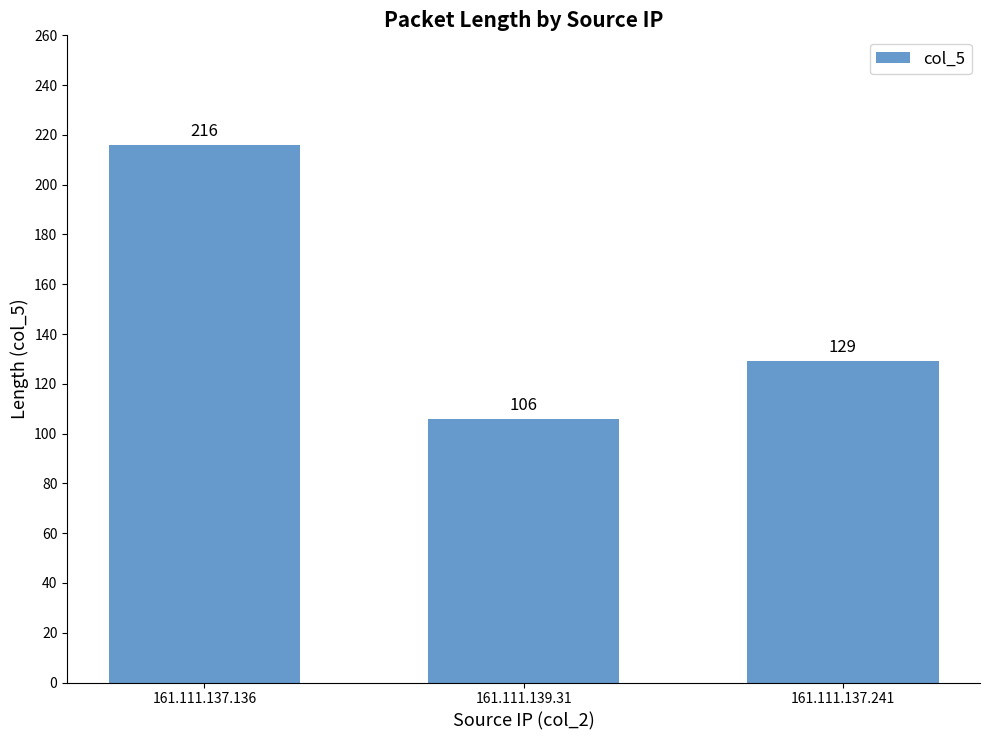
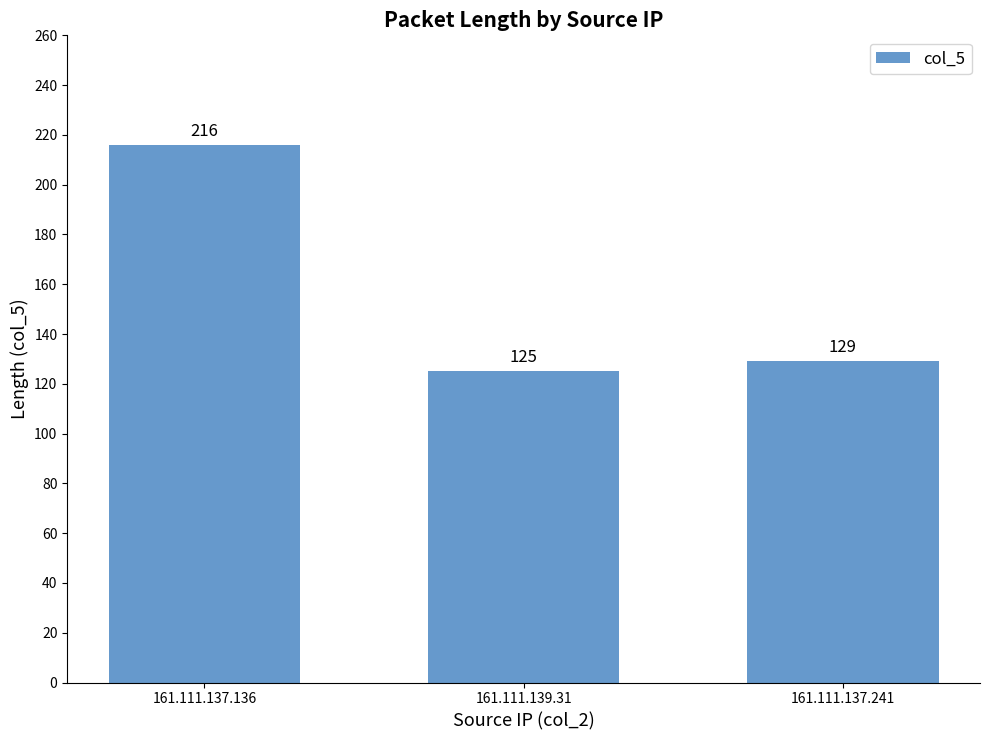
161.111.139.31: 106 -> 125
